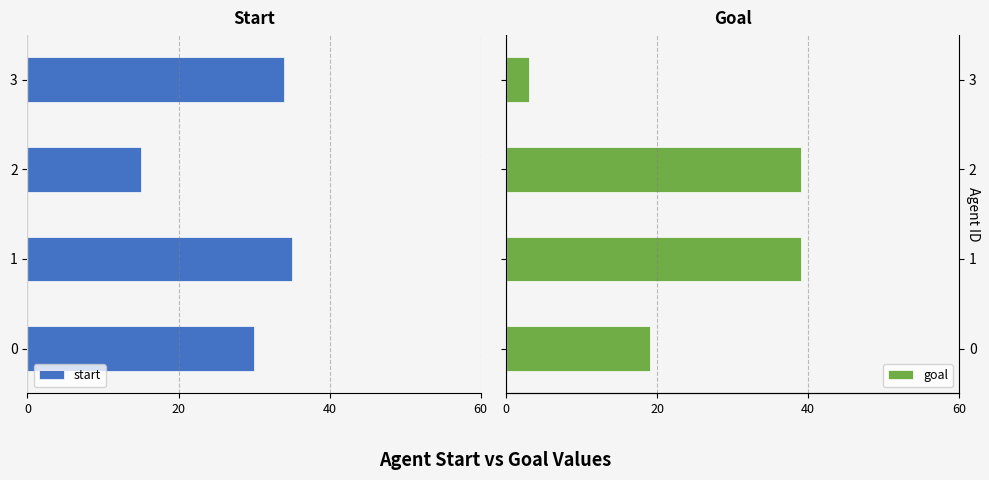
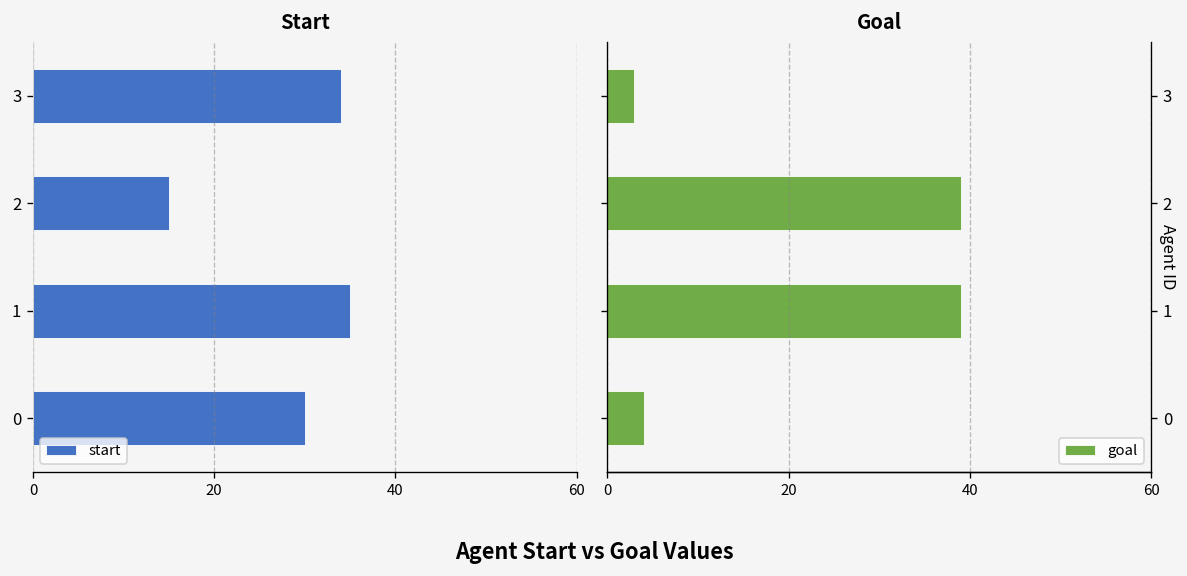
Goal, 0: 19 -> 4
